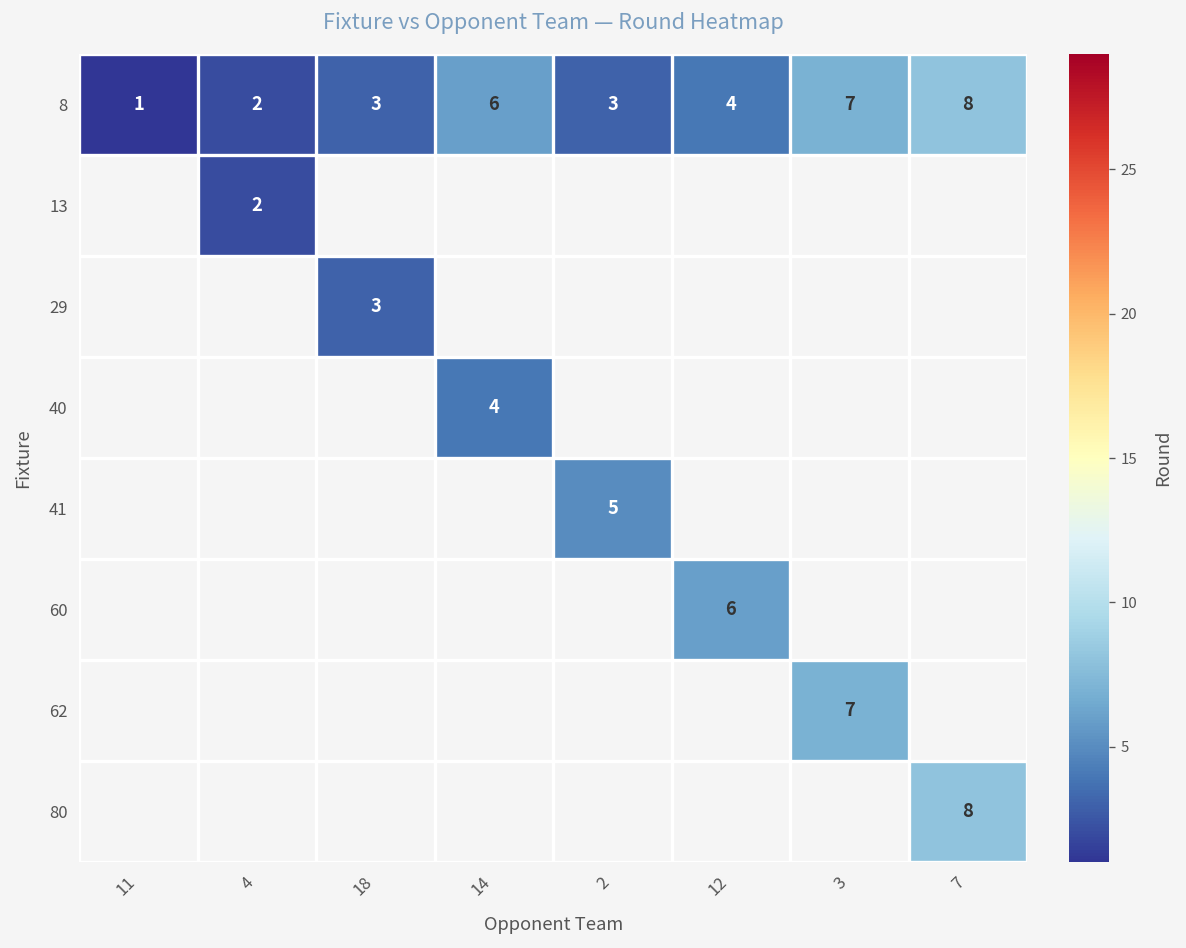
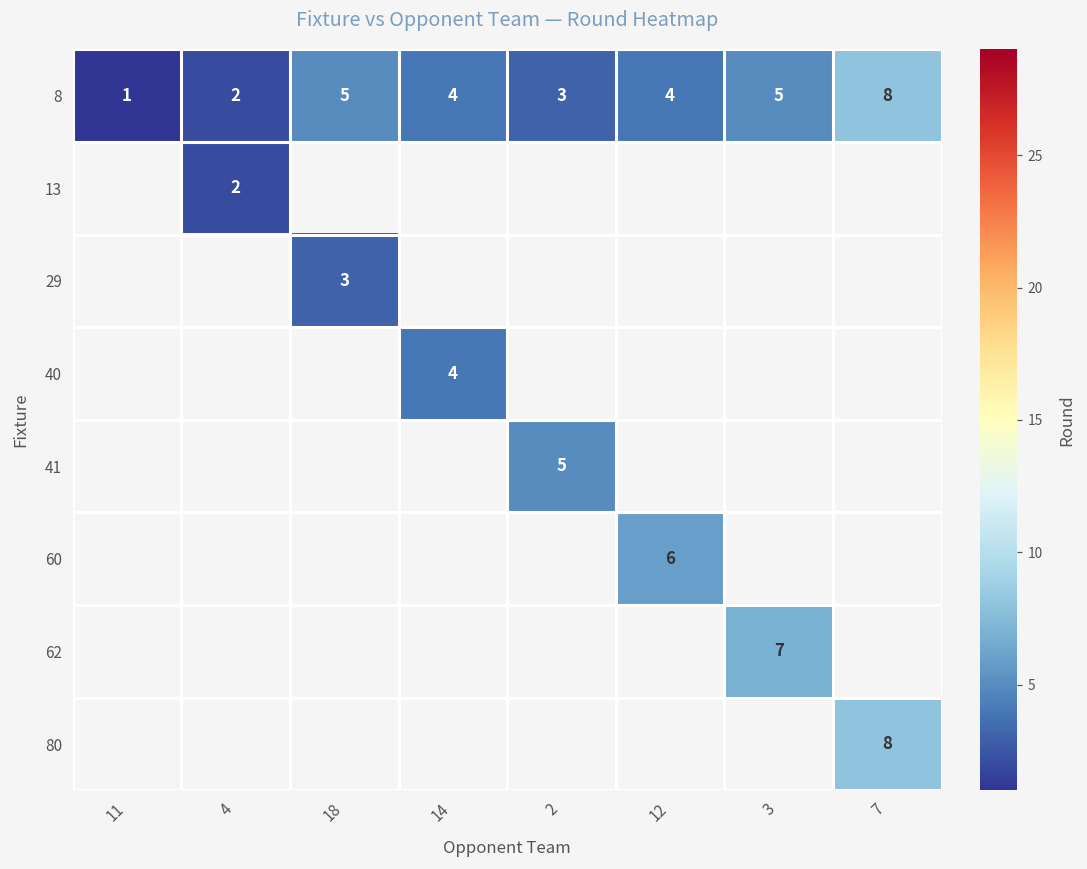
8, 18: 3 -> 5
8, 14: 6 -> 4
8, 3: 7 -> 5
